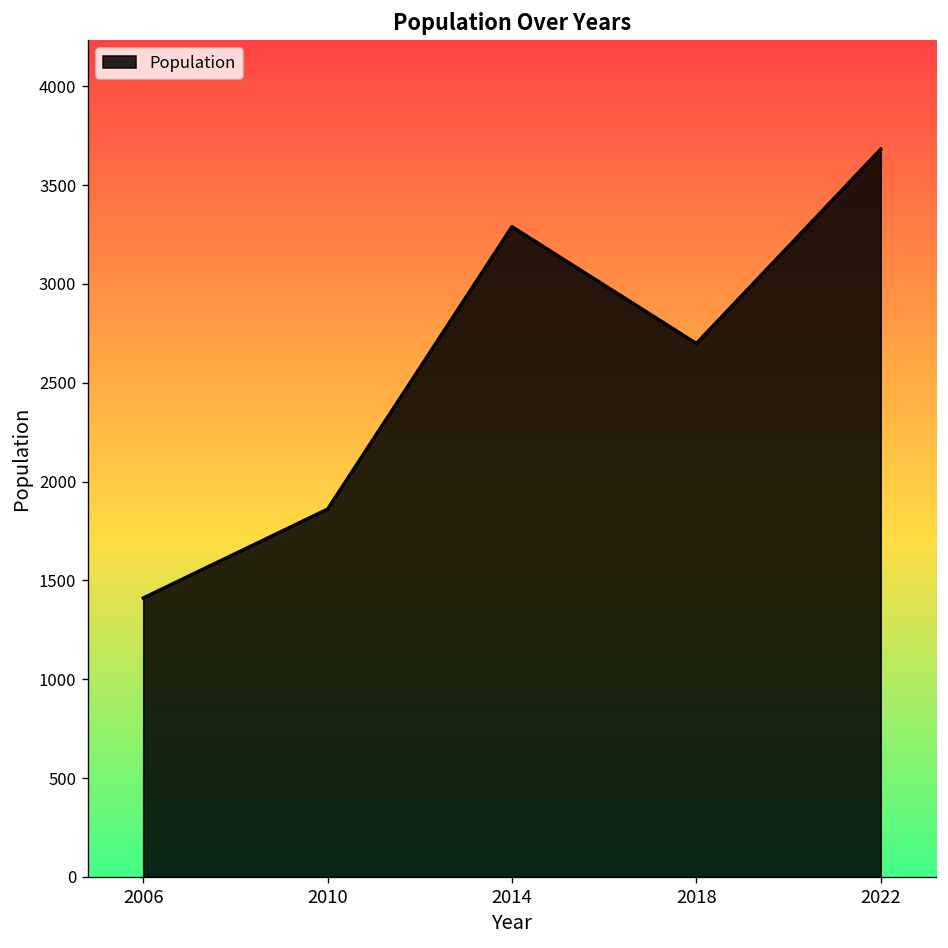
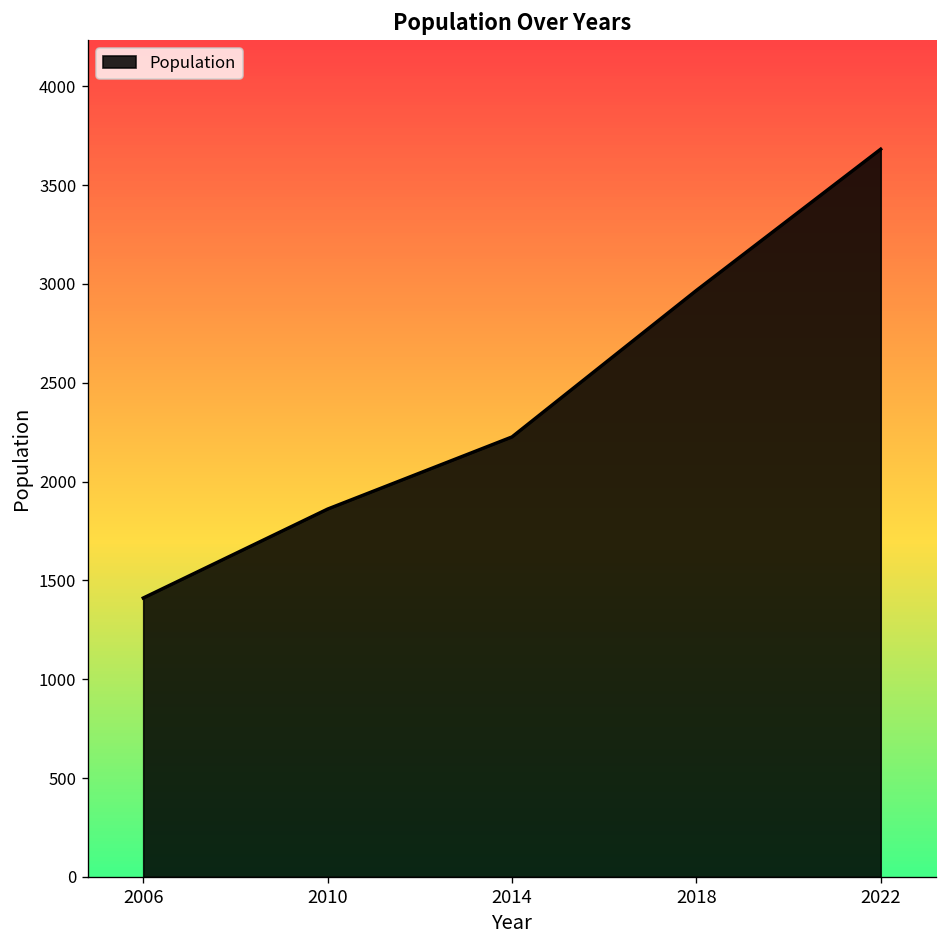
2014: 3290 -> 2230
2018: 2700 -> 2970
